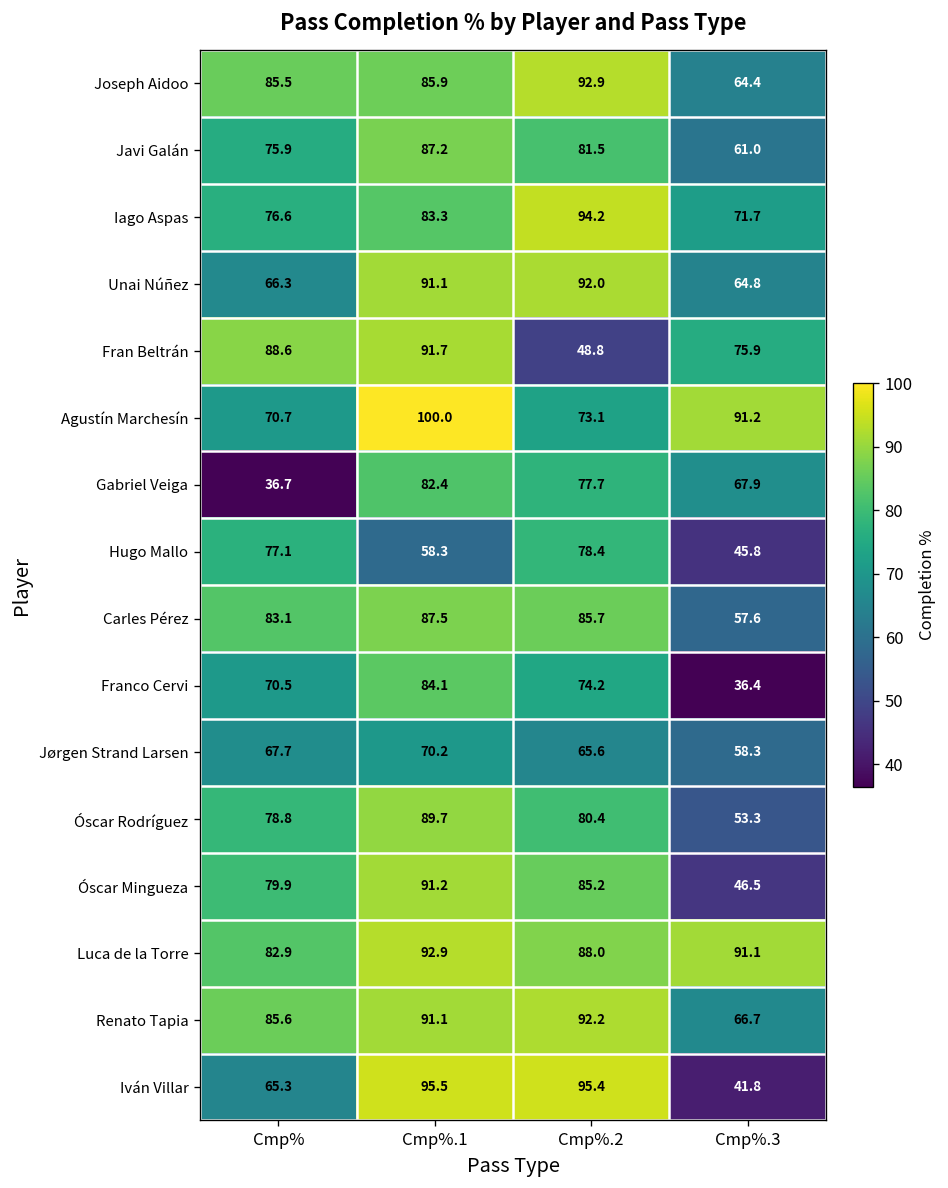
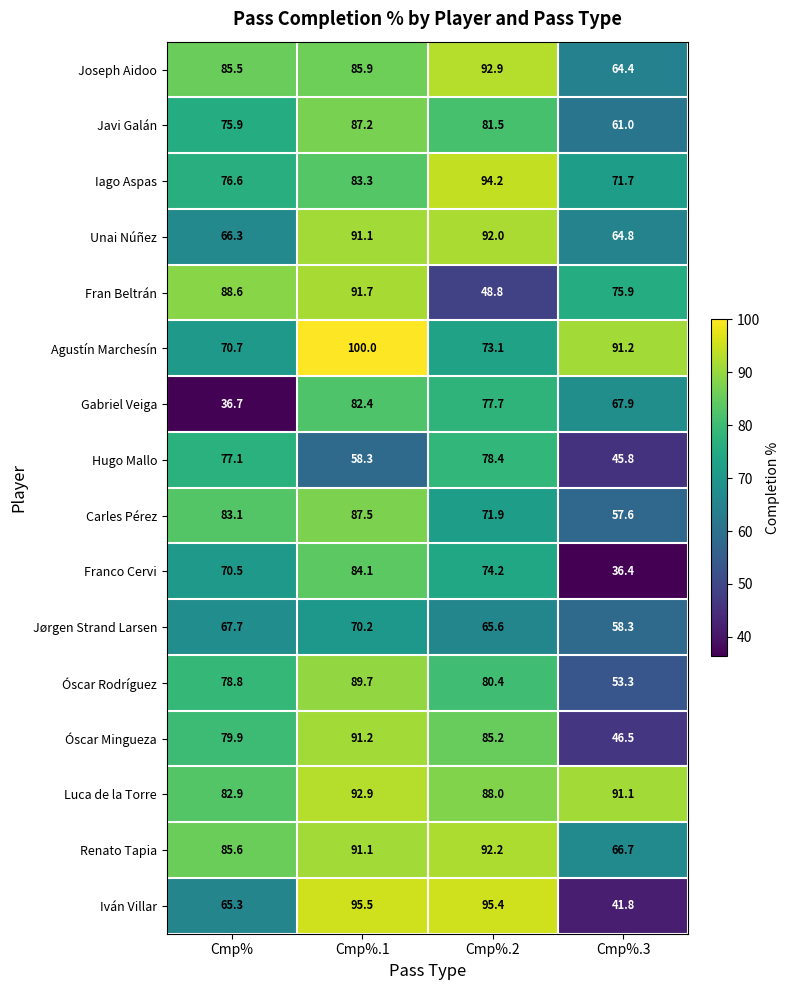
Carles Pérez, Cmp%.2: 85.7 -> 71.9
